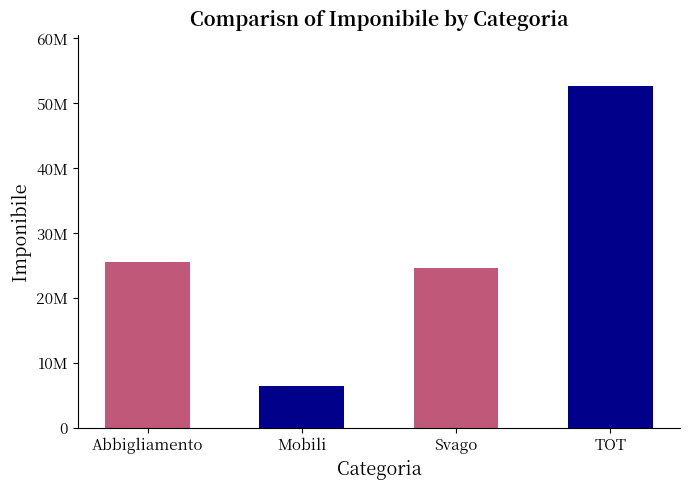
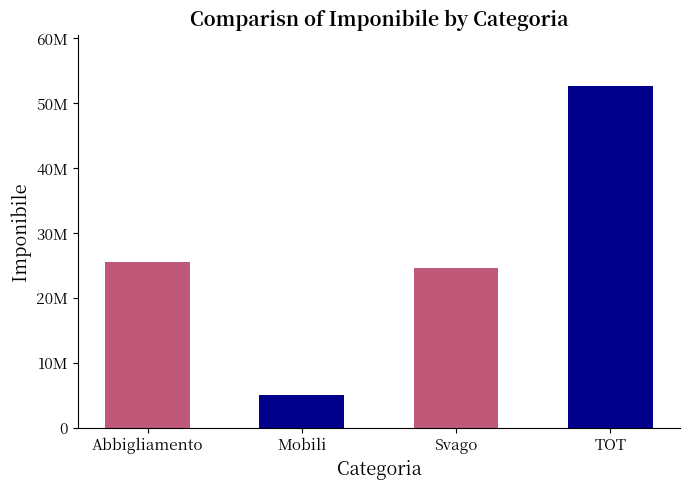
Mobili: 7000000 -> 5000000
